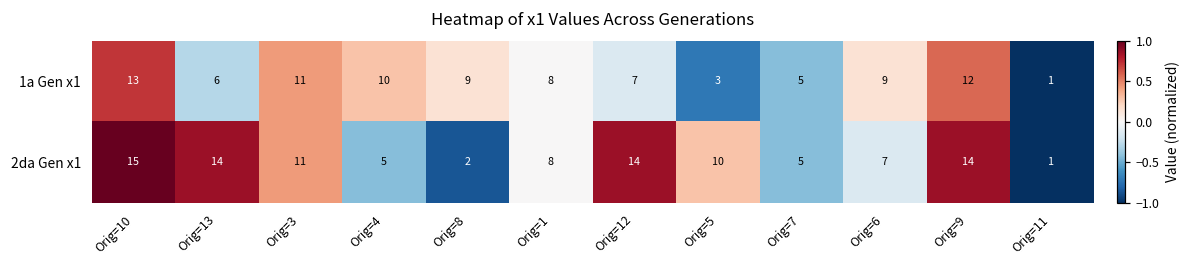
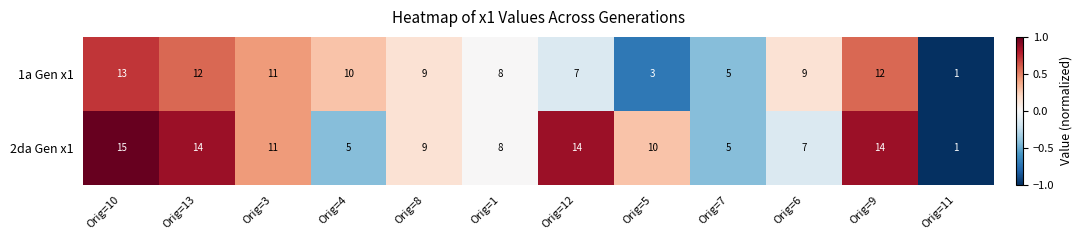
1a Gen x1, Orig=13: 6 -> 12
2da Gen x1, Orig=8: 2 -> 9
